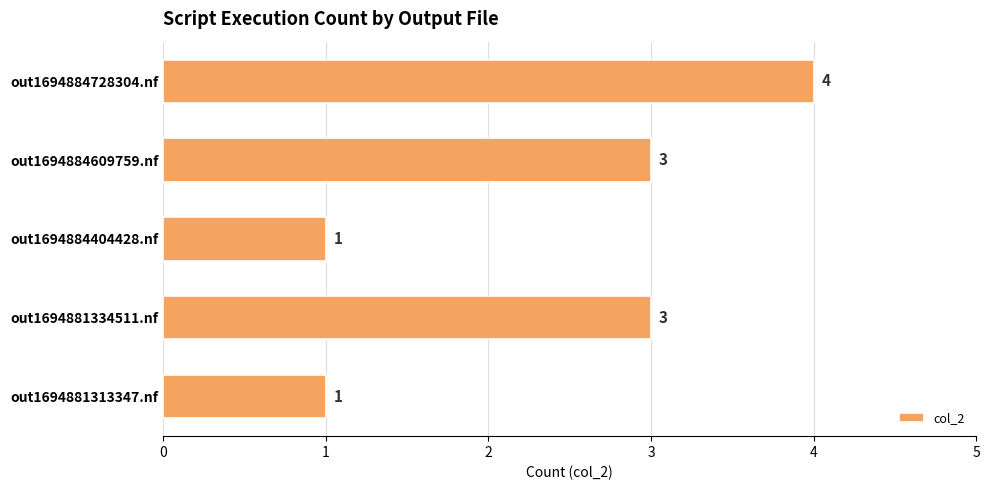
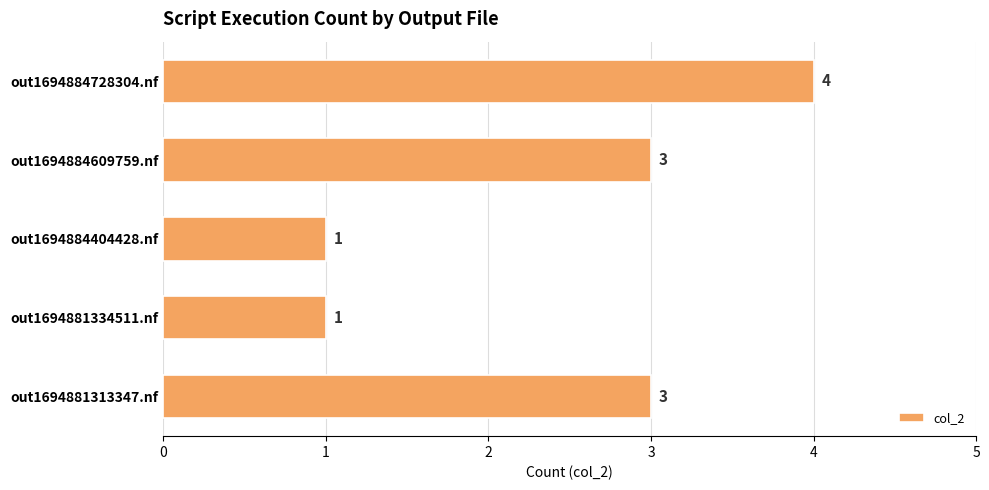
out1694881334511.nf: 3 -> 1
out1694881313347.nf: 1 -> 3
